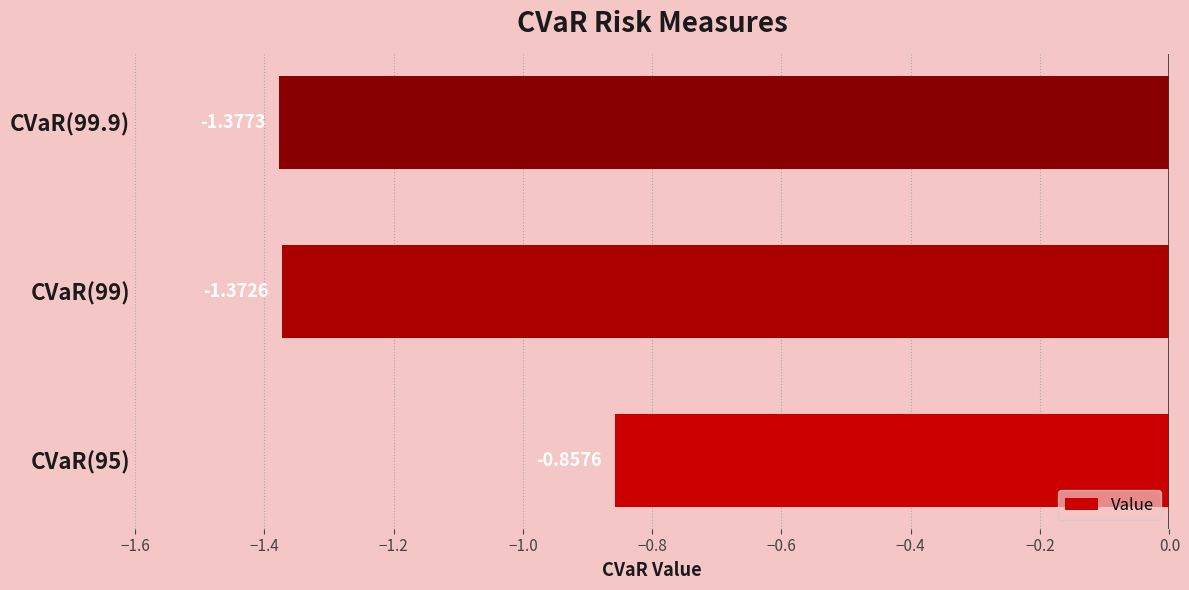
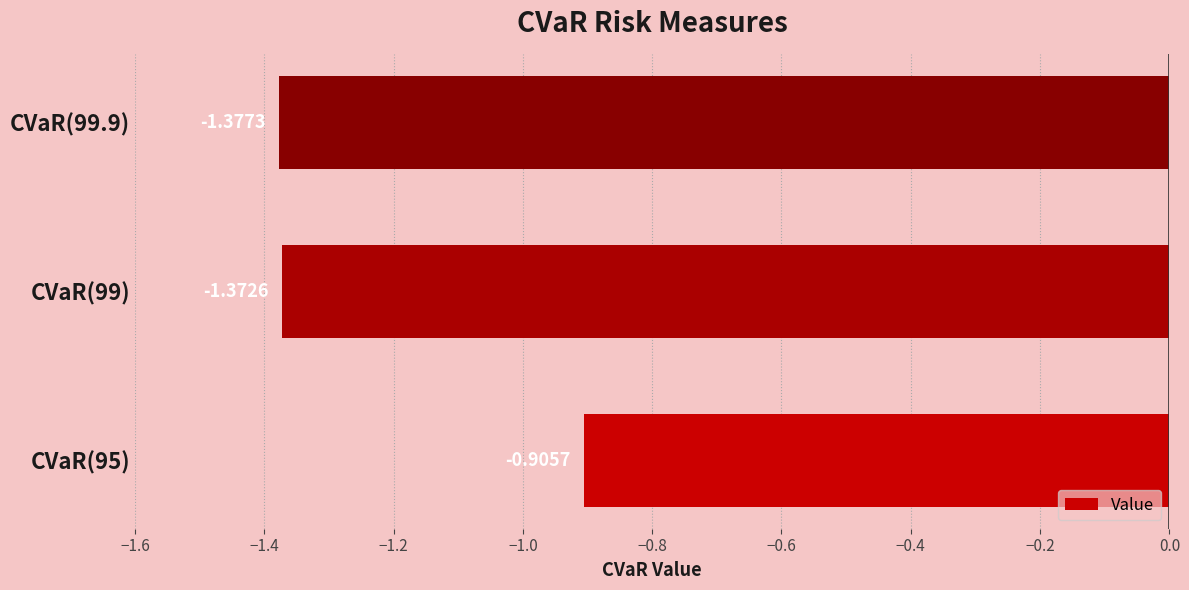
CVaR(95): -0.8576 -> -0.9057
